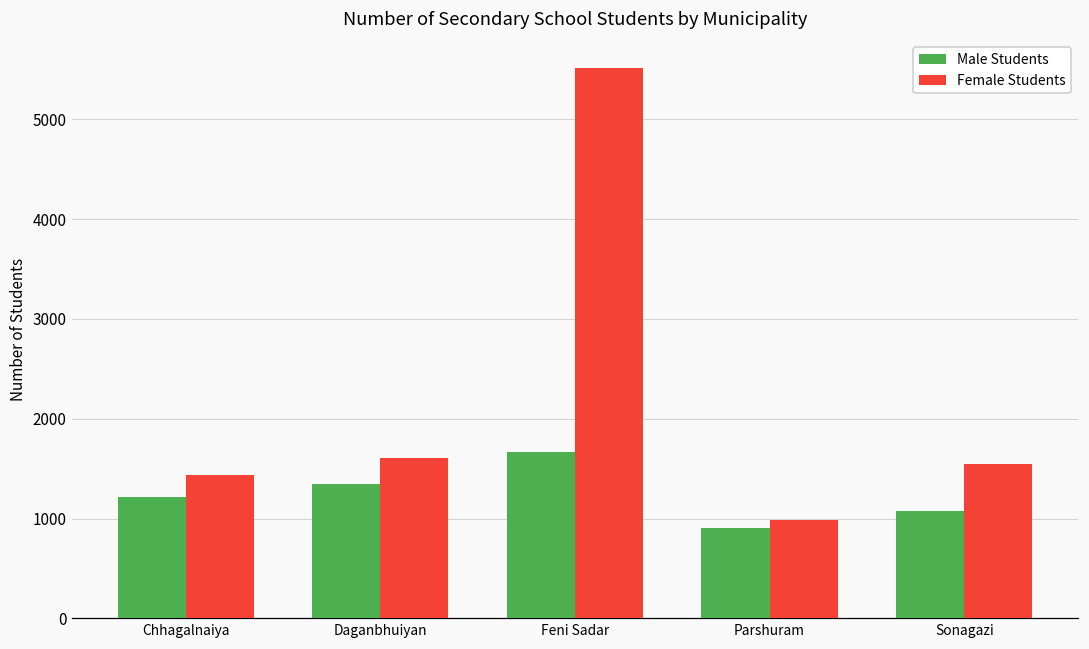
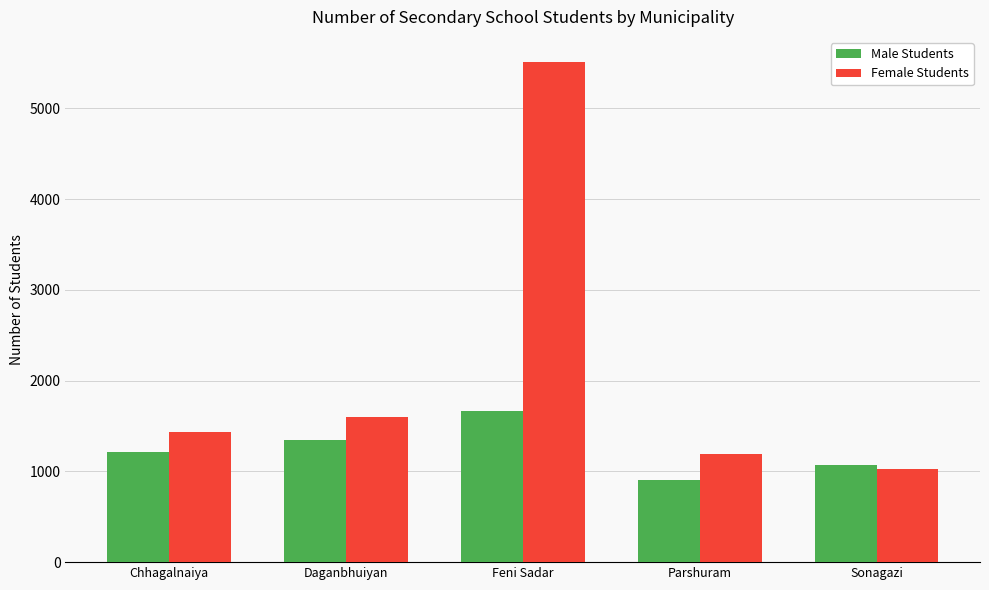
Female Students, Parshuram: 1000 -> 1200
Female Students, Sonagazi: 1500 -> 1000
